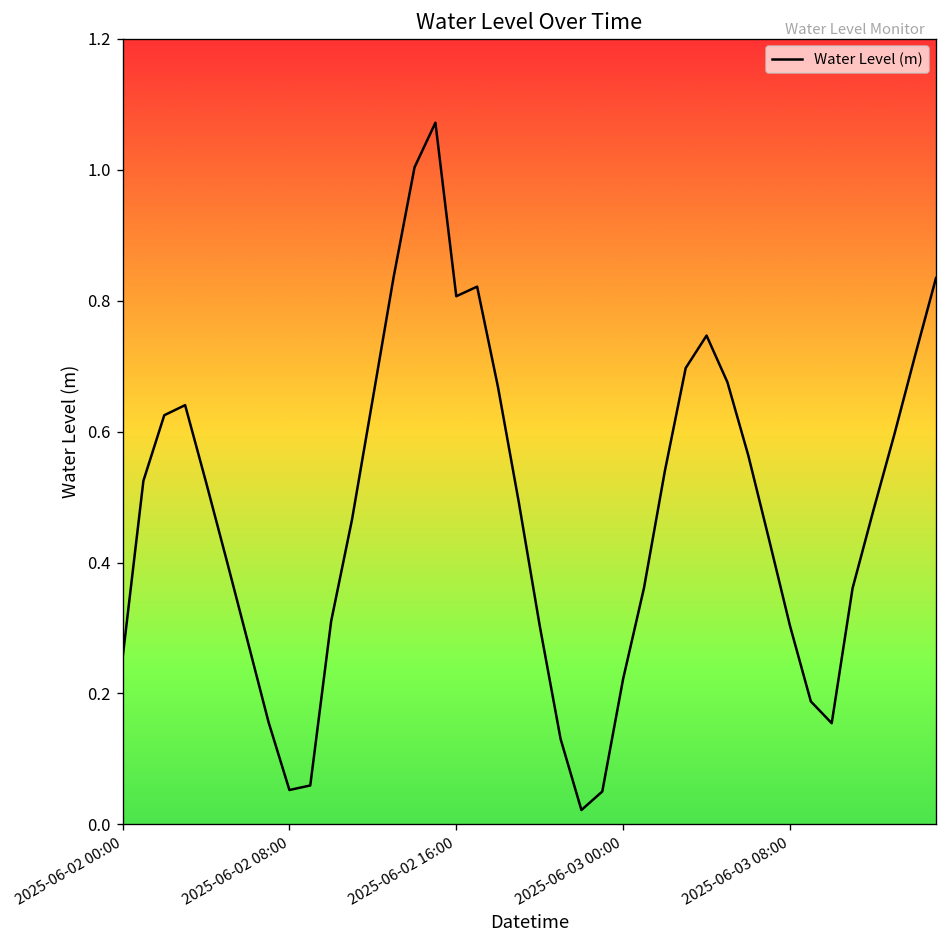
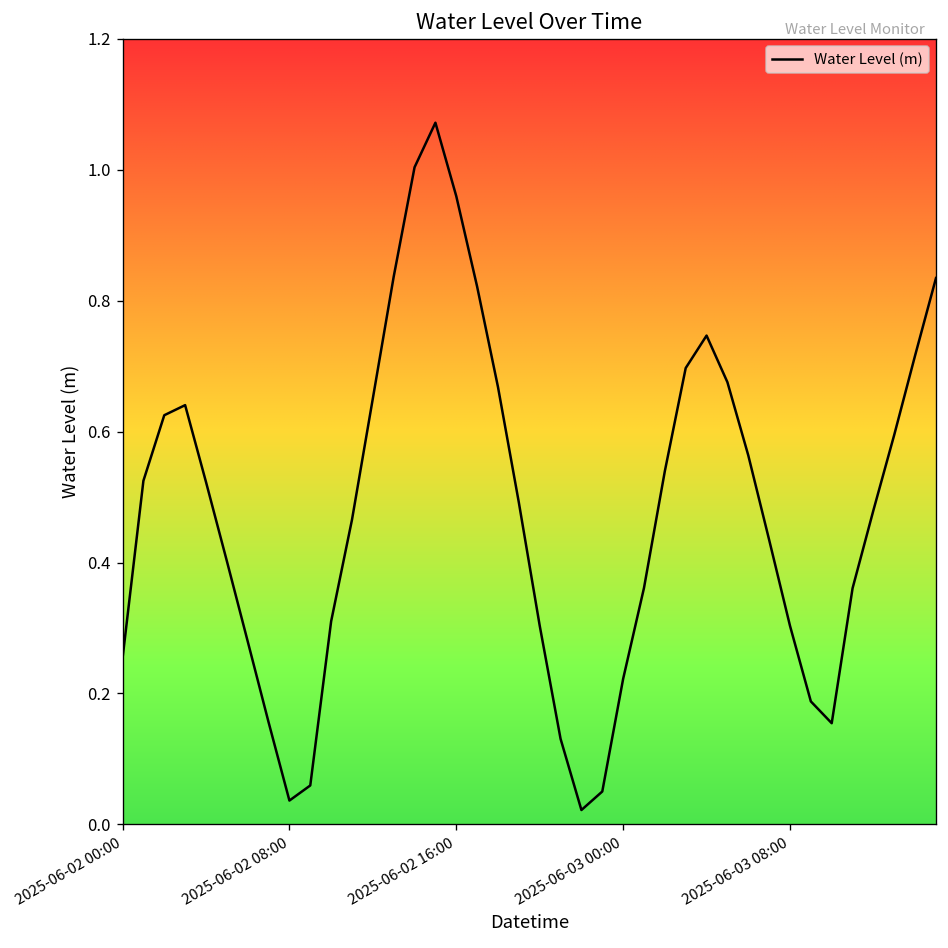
2025-06-02 08:00: 0.05 -> 0.04
2025-06-02 16:00: 0.81 -> 0.96
